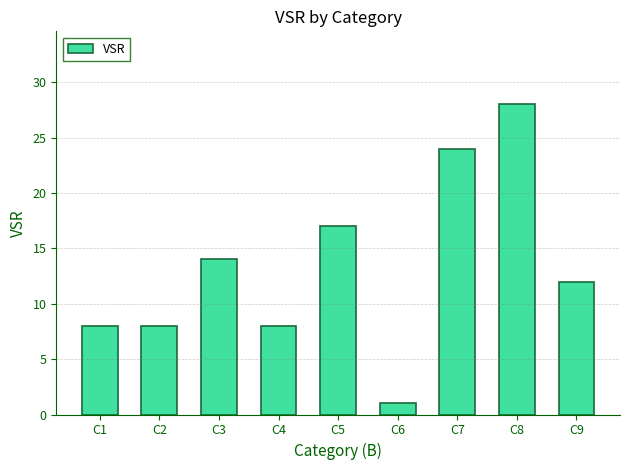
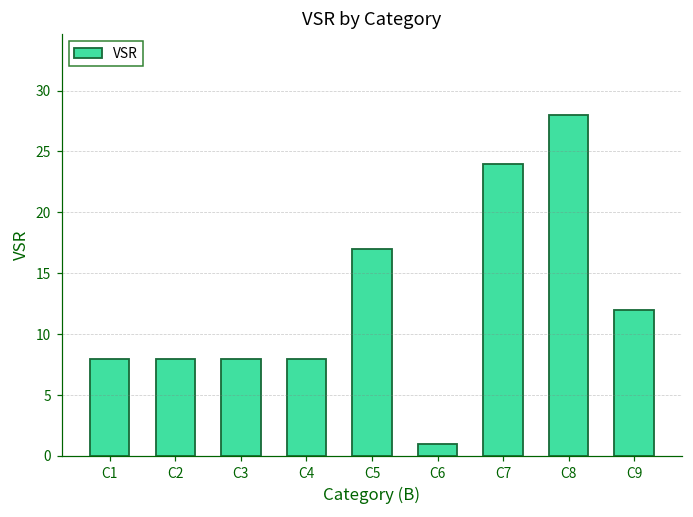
C3: 14 -> 8
